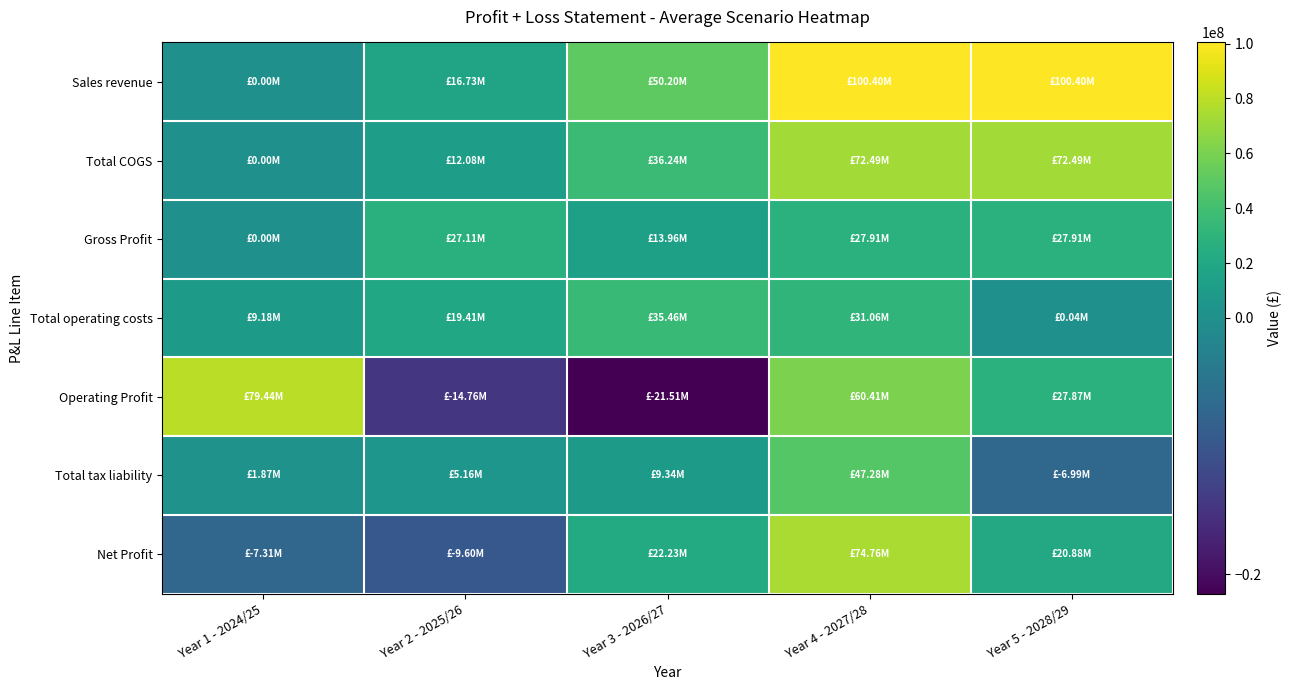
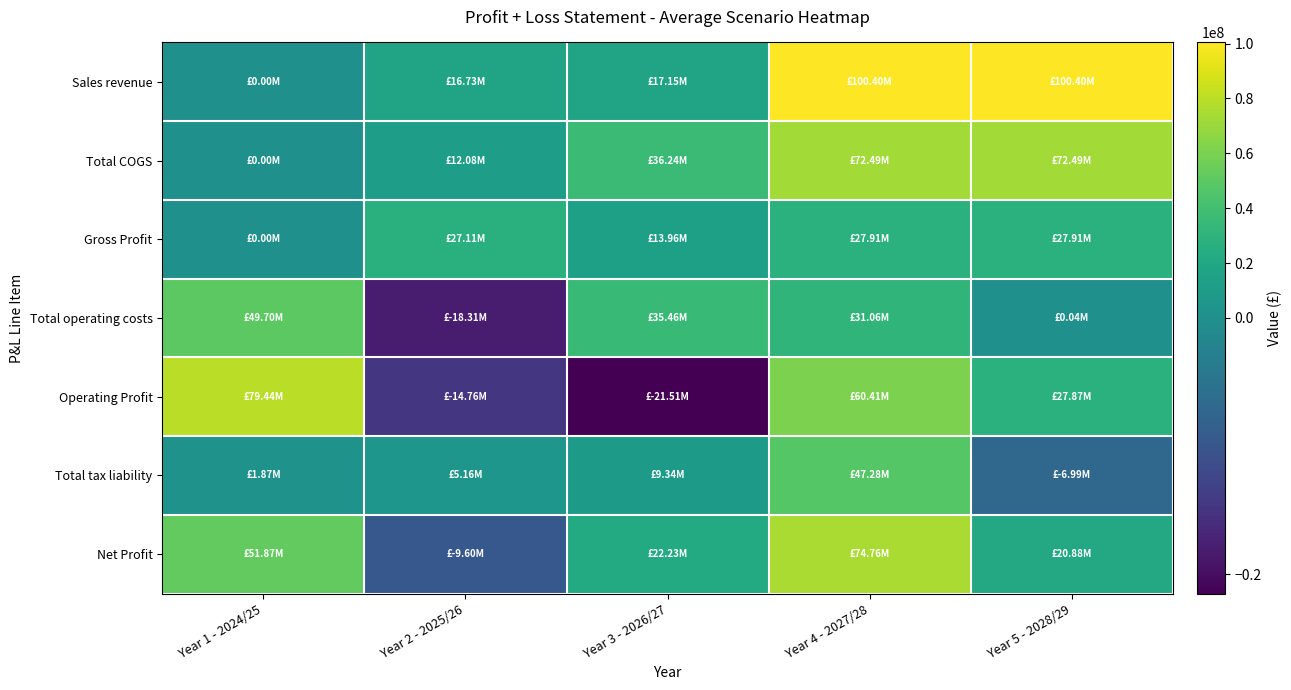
Sales revenue, Year 3 - 2026/27: £50.20M -> £17.15M
Total operating costs, Year 1 - 2024/25: £9.18M -> £49.70M
Total operating costs, Year 2 - 2025/26: £19.41M -> £-18.31M
Net Profit, Year 1 - 2024/25: £-7.31M -> £51.87M
